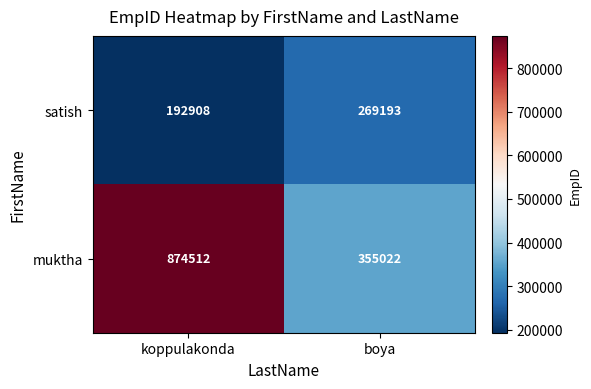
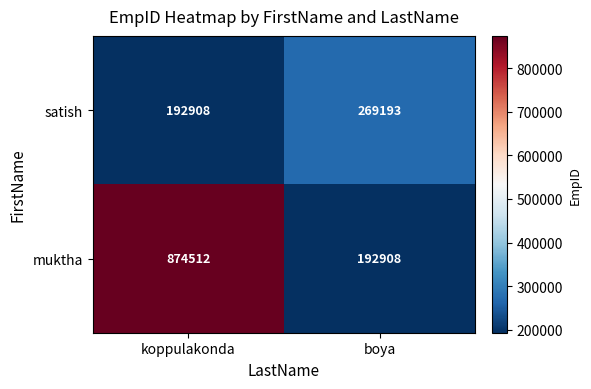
muktha, boya: 355022 -> 192908
